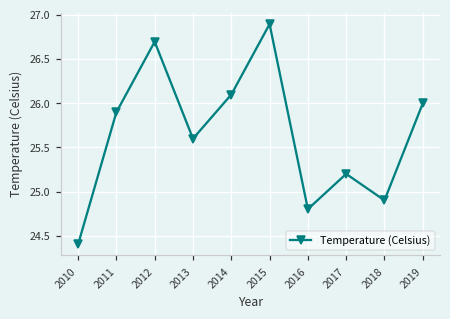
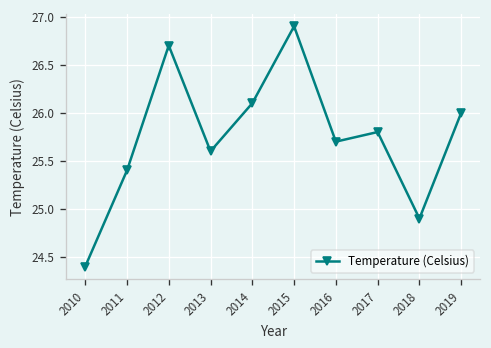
2011: 25.9 -> 25.4
2016: 24.8 -> 25.7
2017: 25.2 -> 25.8
